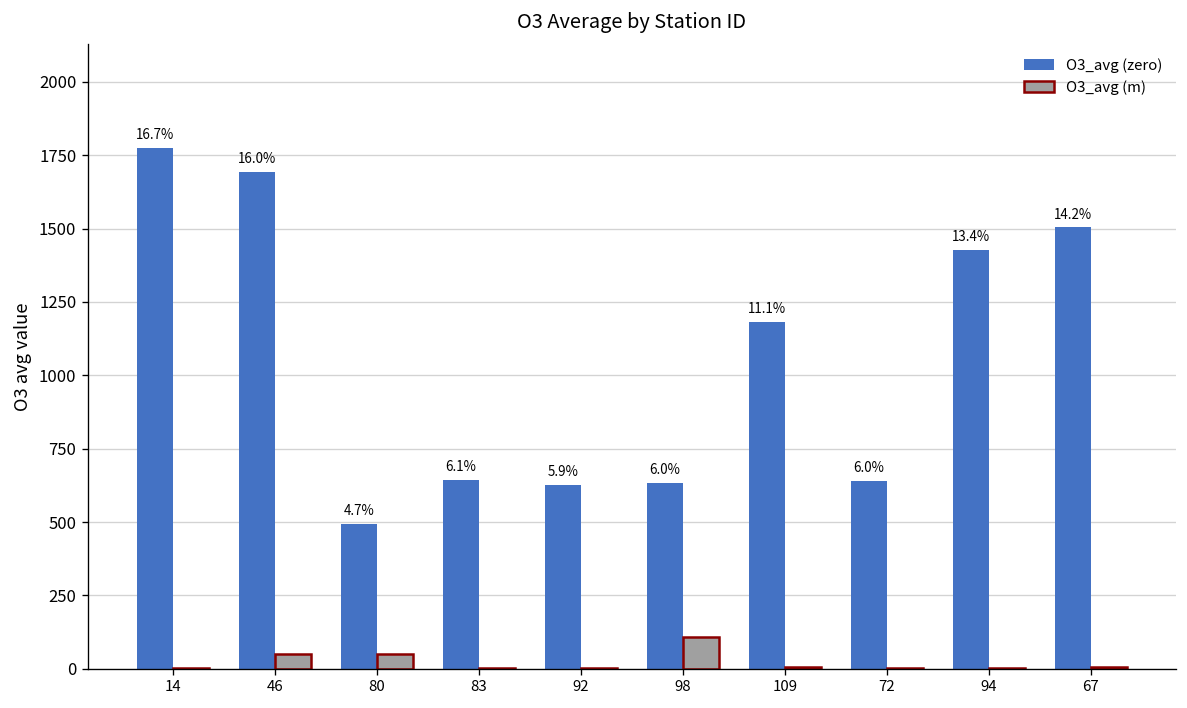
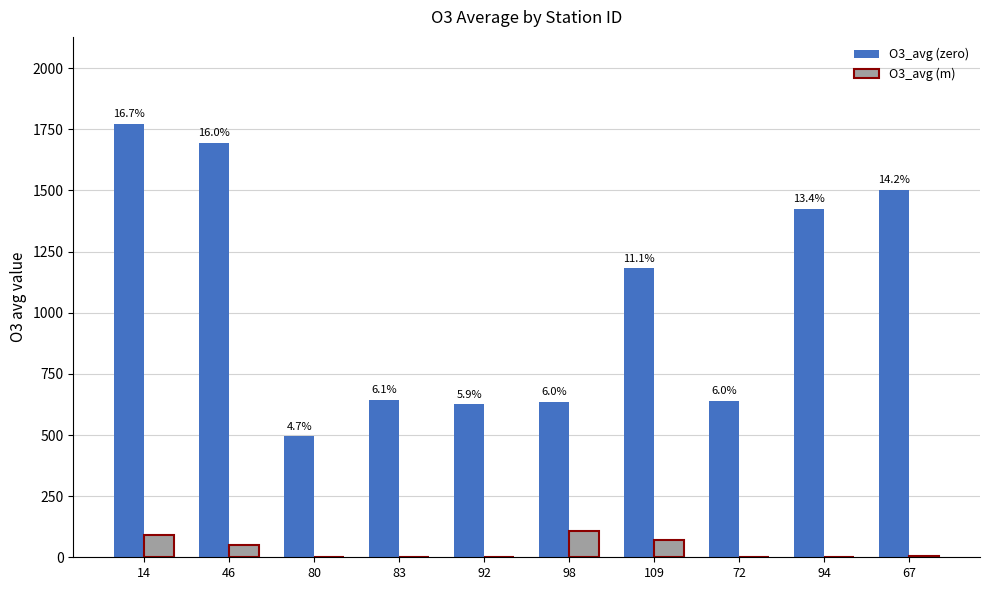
O3_avg (m), 14: 0 -> 90
O3_avg (m), 80: 50 -> 0
O3_avg (m), 109: 10 -> 70
